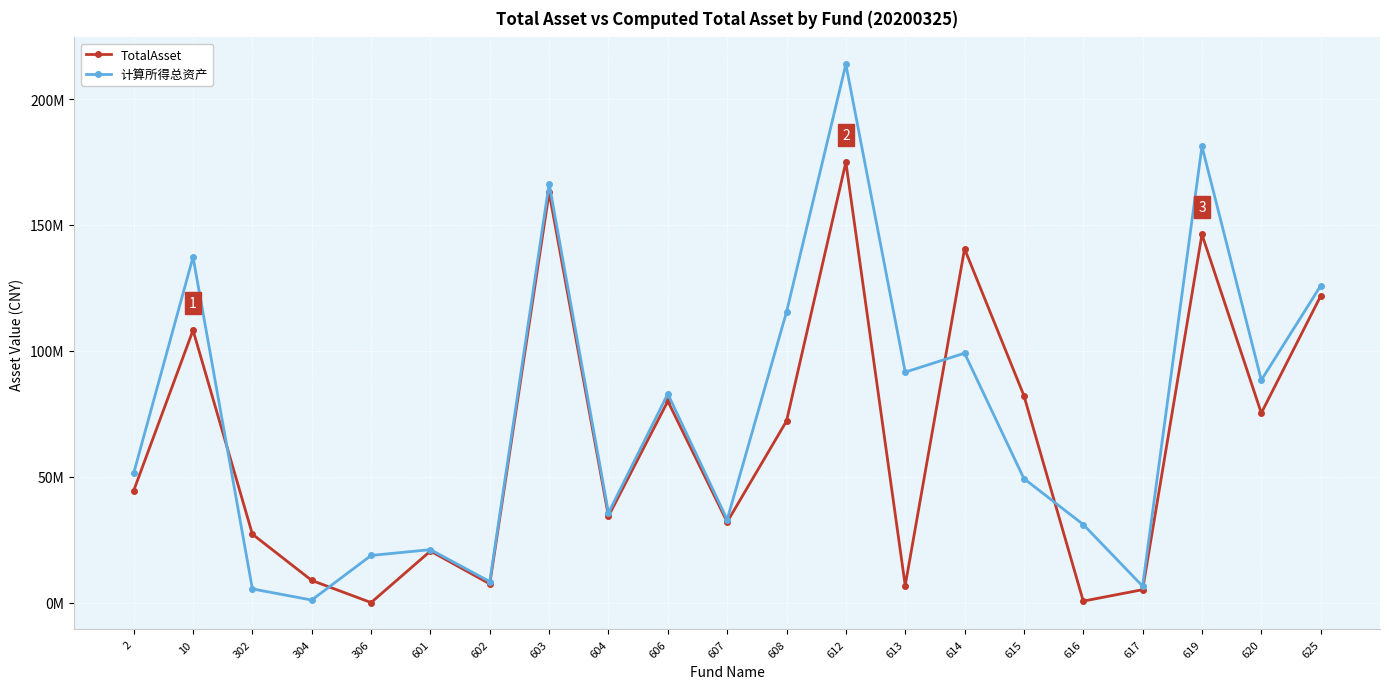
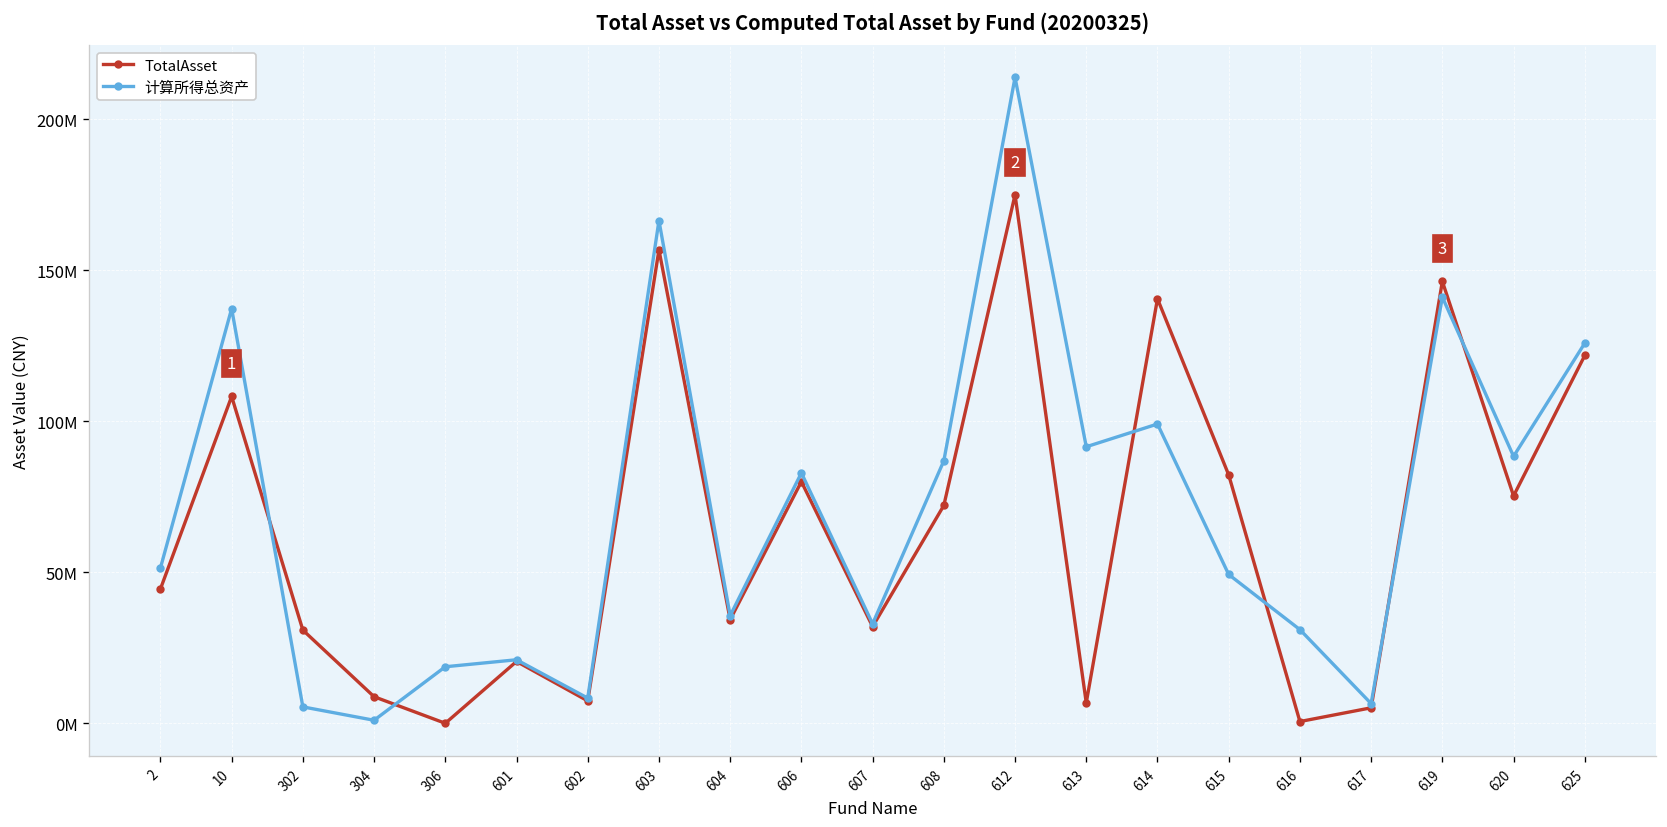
TotalAsset, 302: 27000000 -> 31000000
TotalAsset, 603: 163000000 -> 157000000
计算所得总资产, 608: 115000000 -> 87000000
计算所得总资产, 619: 181000000 -> 141000000
